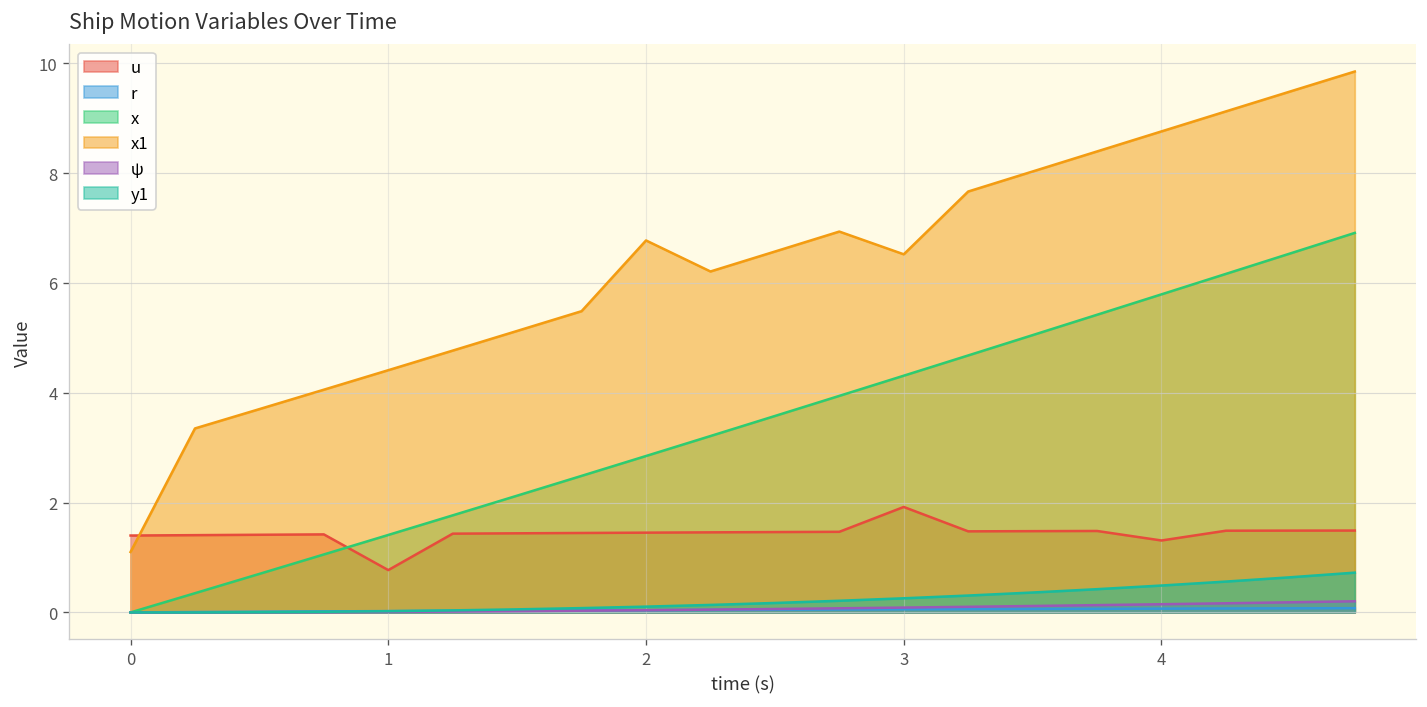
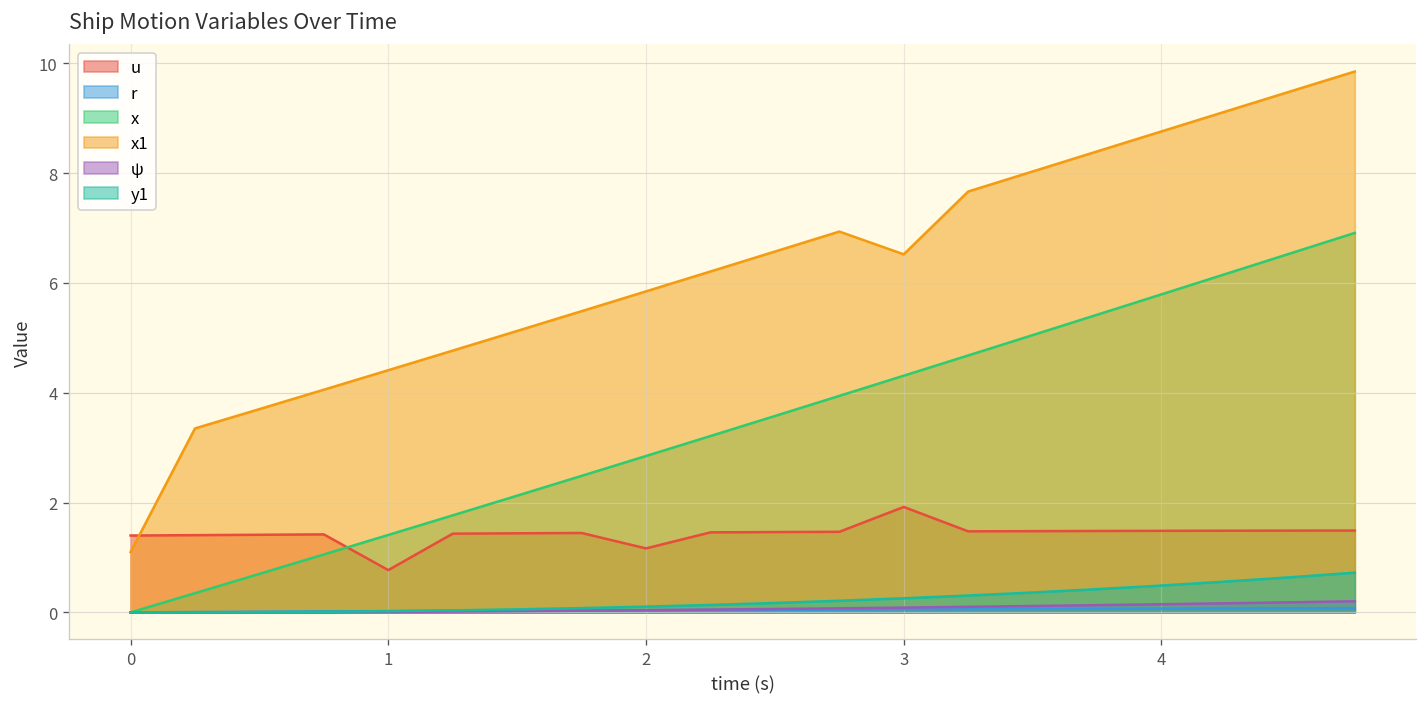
u, 2: 1.5 -> 1.2
x1, 2: 6.8 -> 5.8
u, 4: 1.3 -> 1.5
